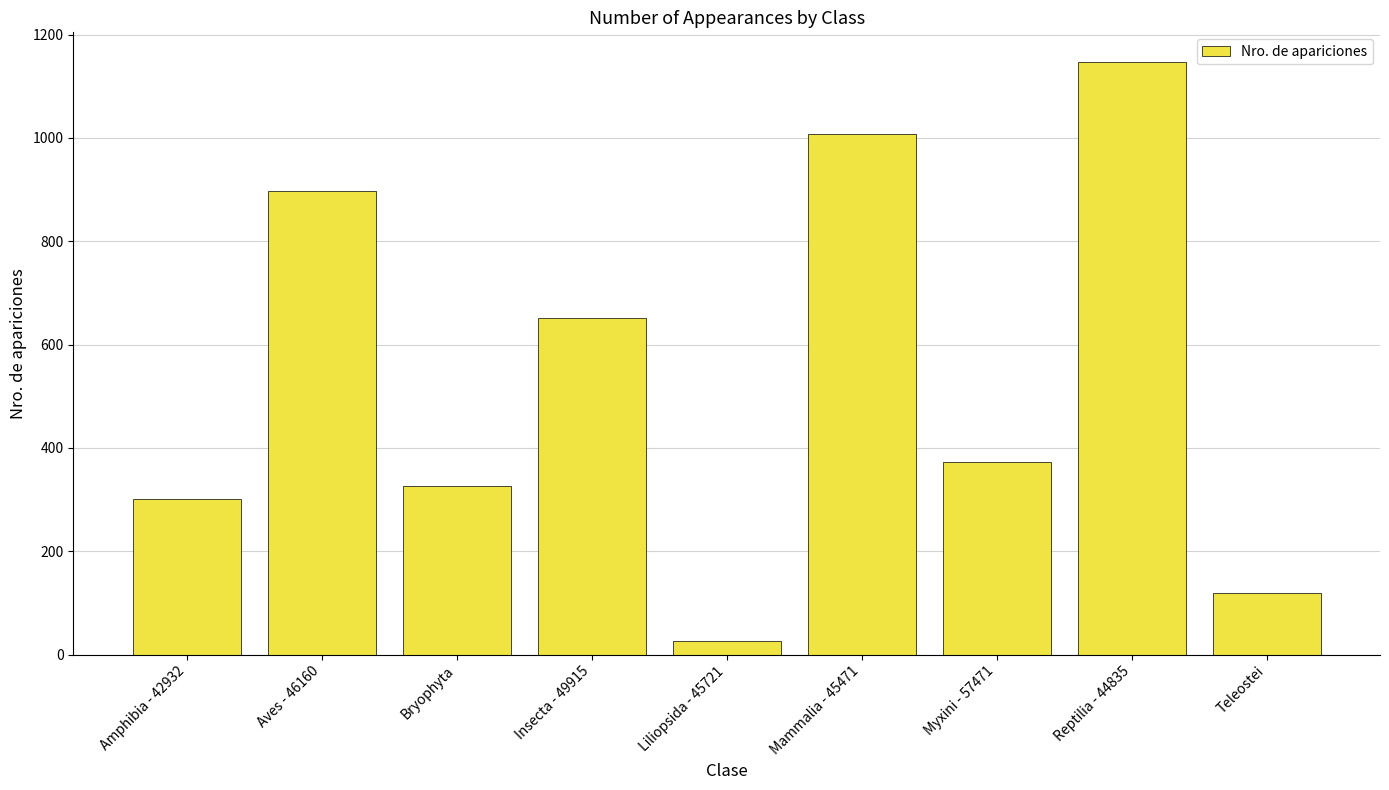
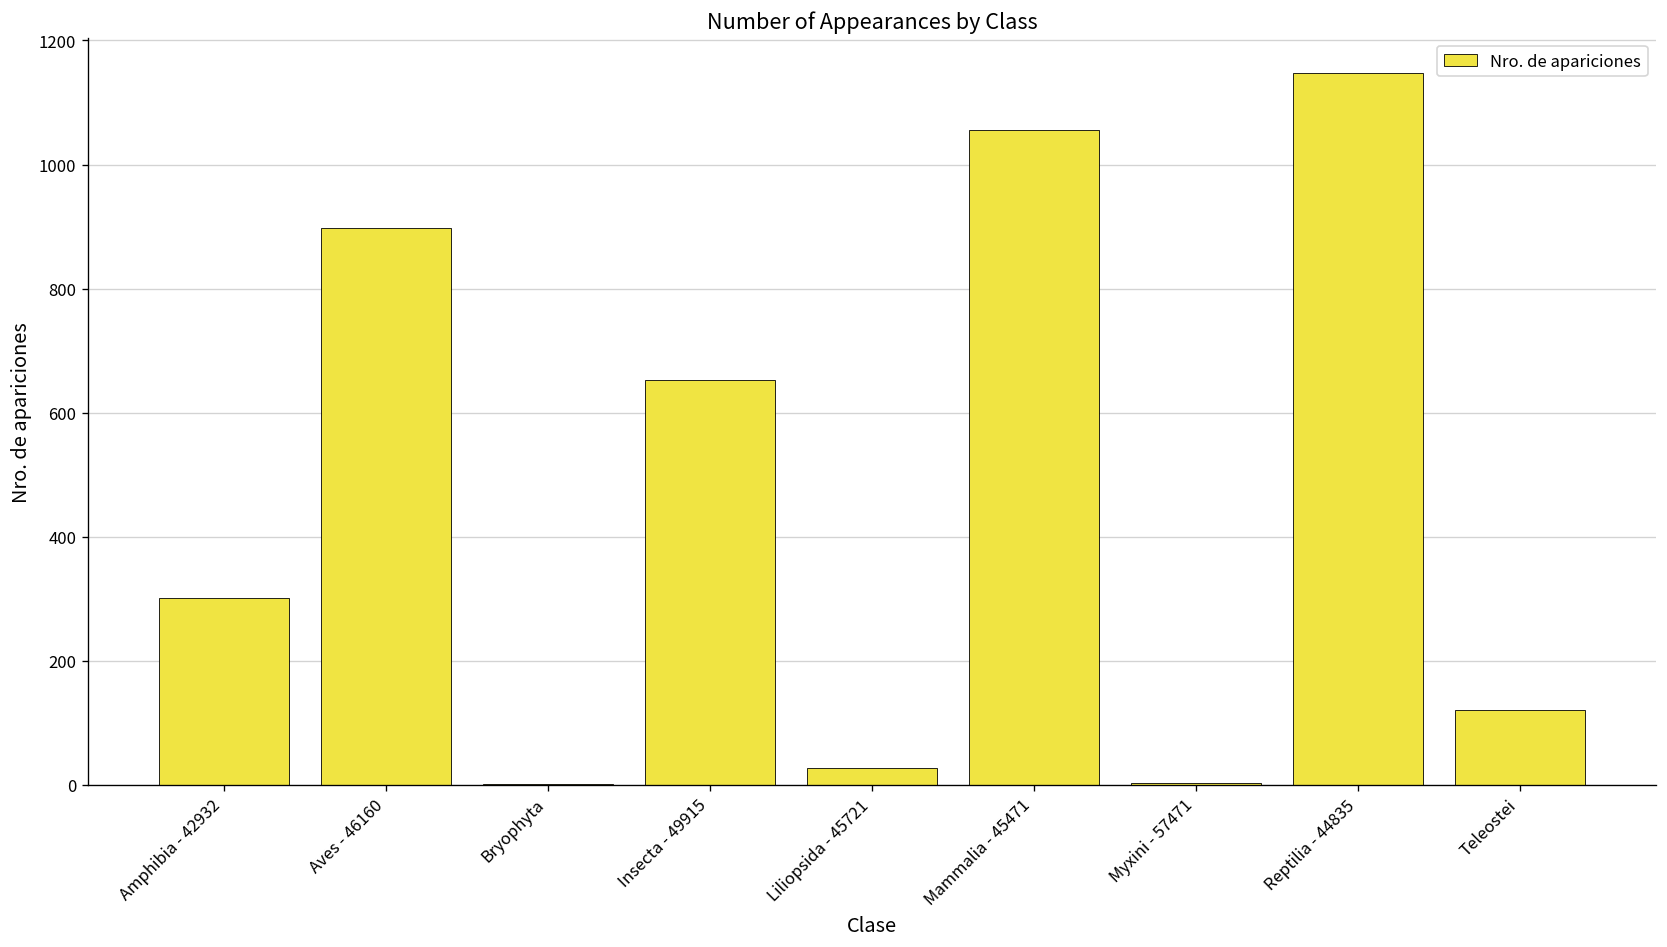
Bryophyta: 330 -> 0
Mammalia - 45471: 1010 -> 1060
Myxini - 57471: 370 -> 0
